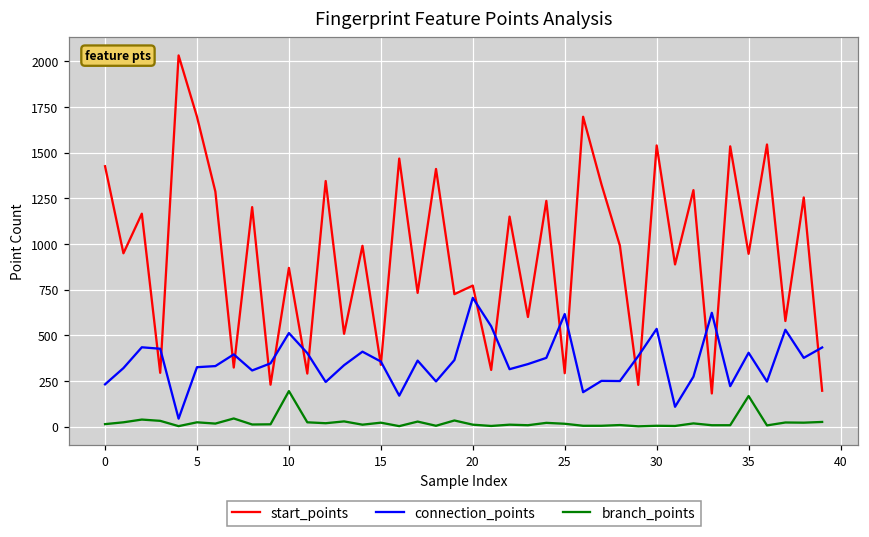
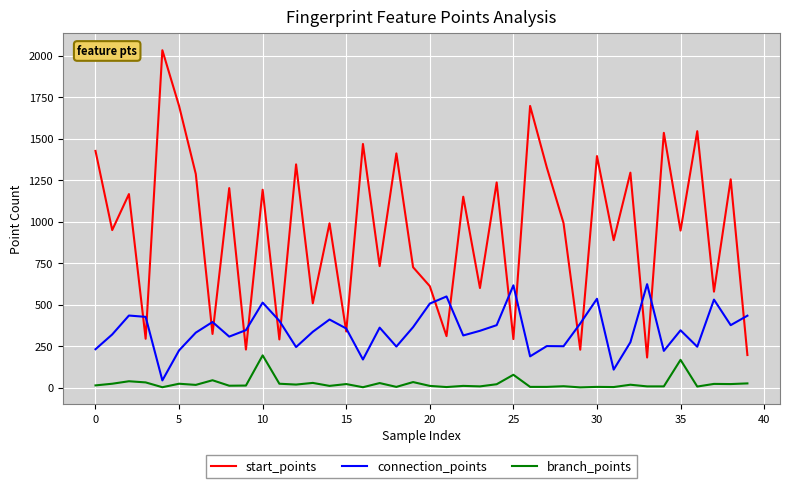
connection_points, 5: 330 -> 220
start_points, 10: 870 -> 1190
start_points, 20: 770 -> 610
connection_points, 20: 710 -> 510
branch_points, 25: 20 -> 80
start_points, 30: 1540 -> 1400
connection_points, 35: 400 -> 350
